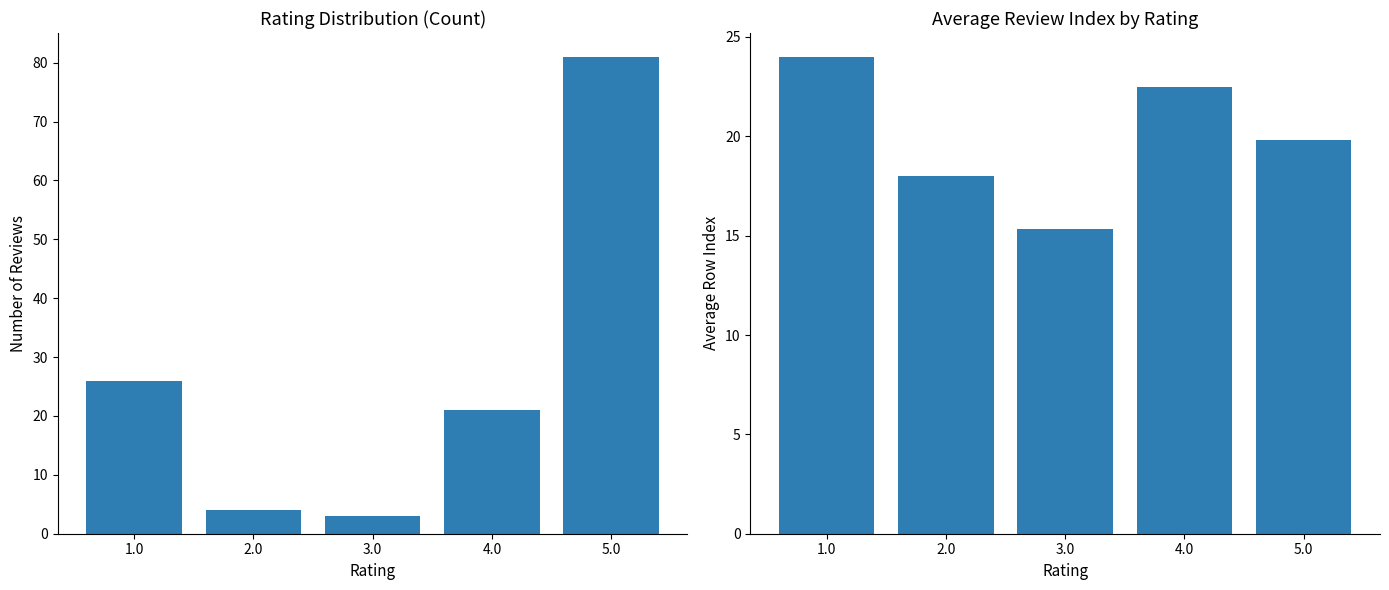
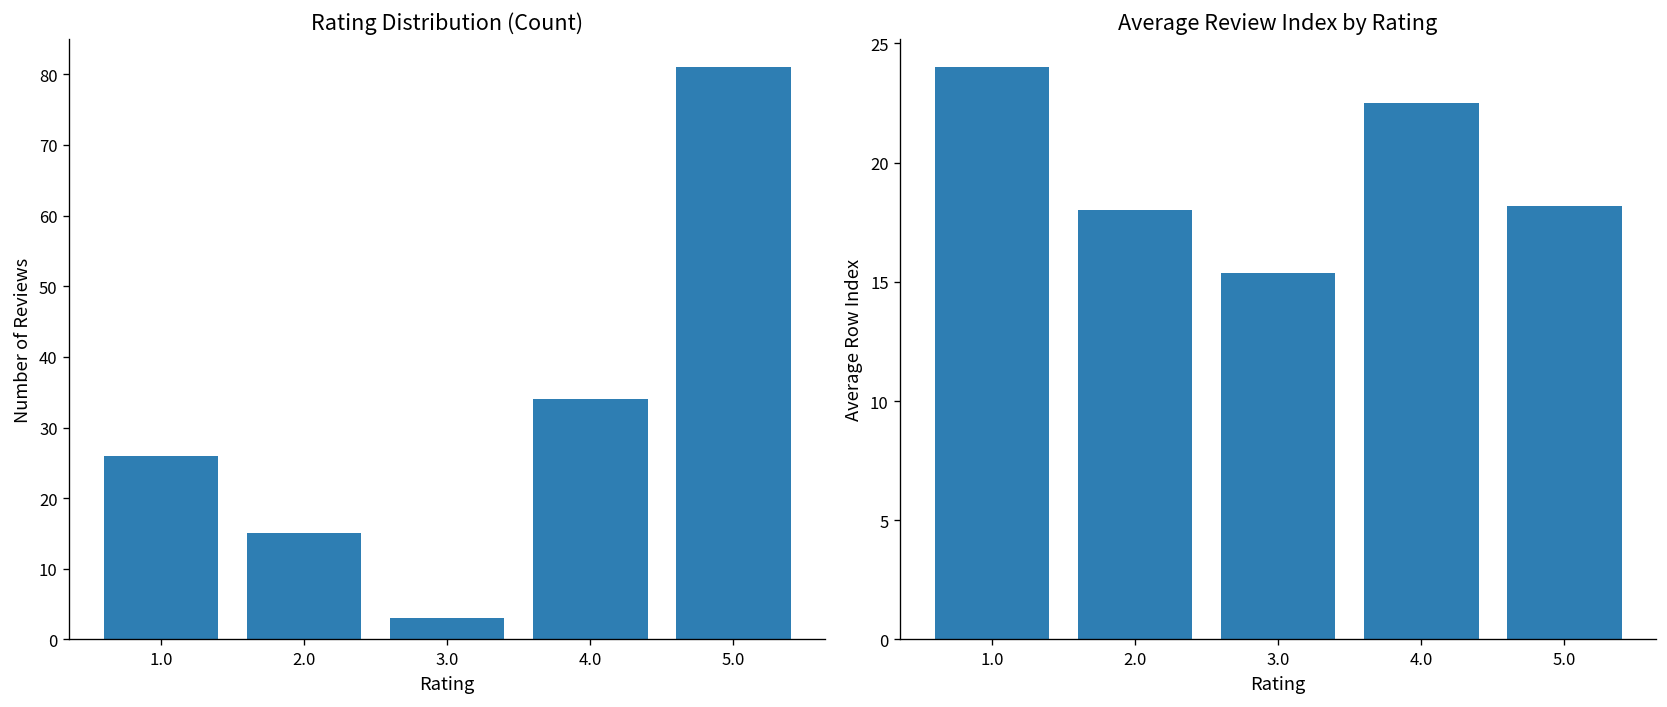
Rating Distribution (Count), 2.0: 4 -> 15
Rating Distribution (Count), 4.0: 21 -> 34
Average Review Index by Rating, 5.0: 19.8 -> 18.2
